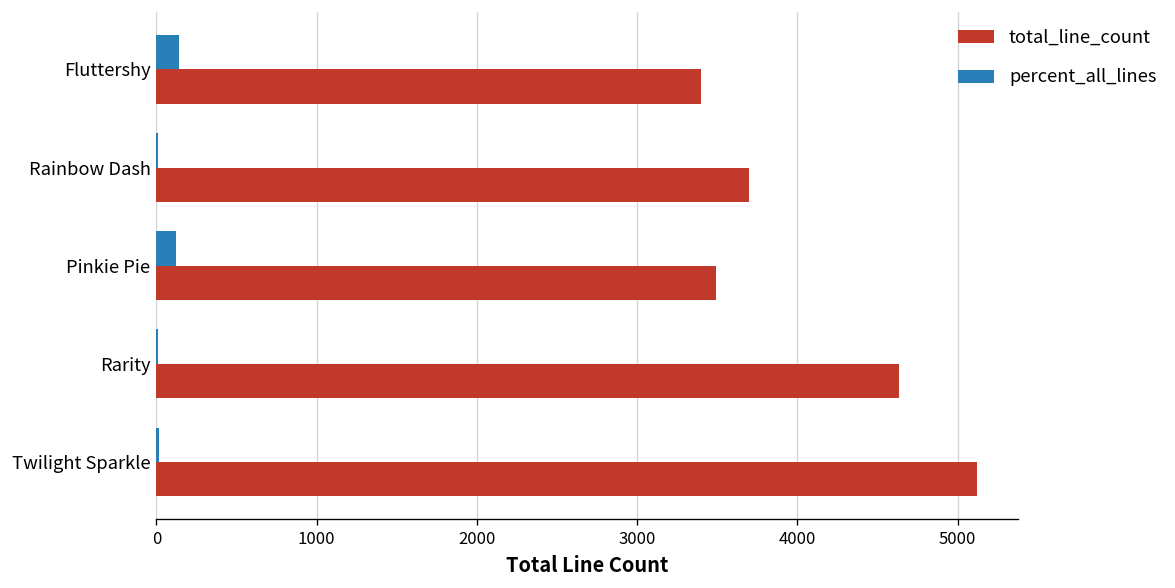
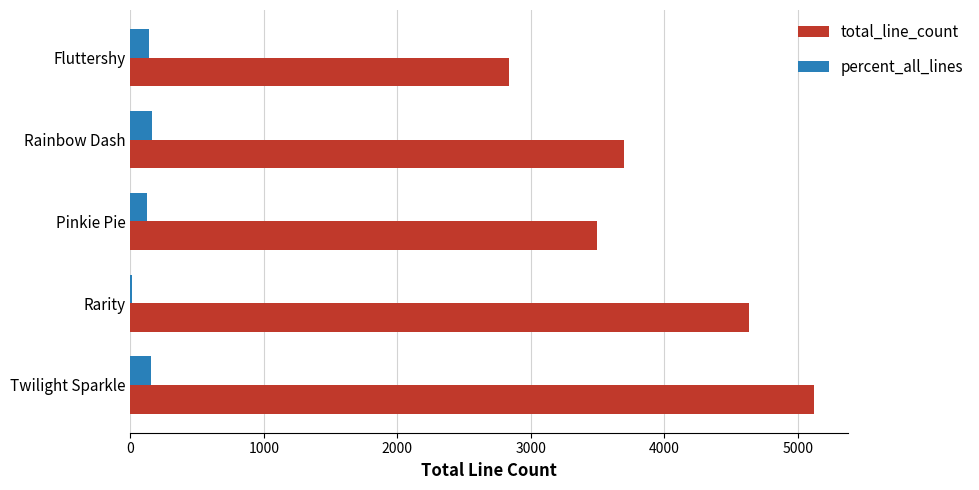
total_line_count, Fluttershy: 3400 -> 2840
percent_all_lines, Rainbow Dash: 10 -> 160
percent_all_lines, Twilight Sparkle: 10 -> 160
